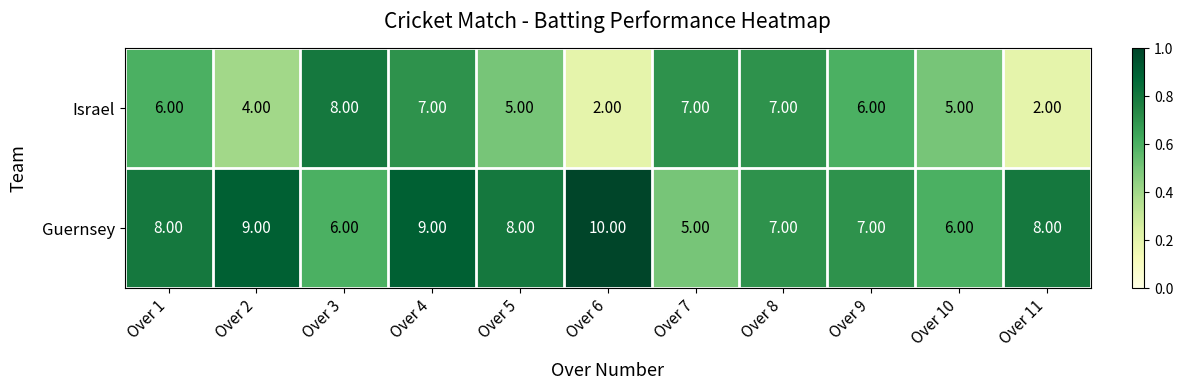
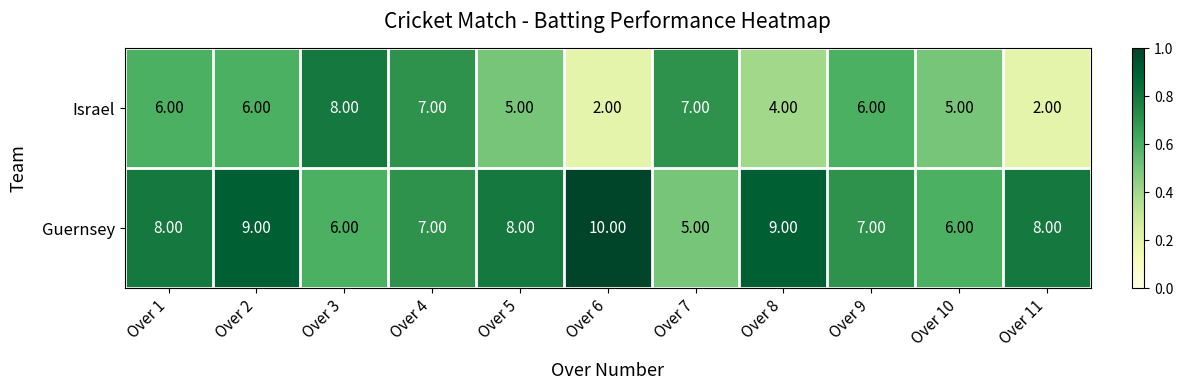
Israel, Over 2: 4.00 -> 6.00
Israel, Over 8: 7.00 -> 4.00
Guernsey, Over 4: 9.00 -> 7.00
Guernsey, Over 8: 7.00 -> 9.00
